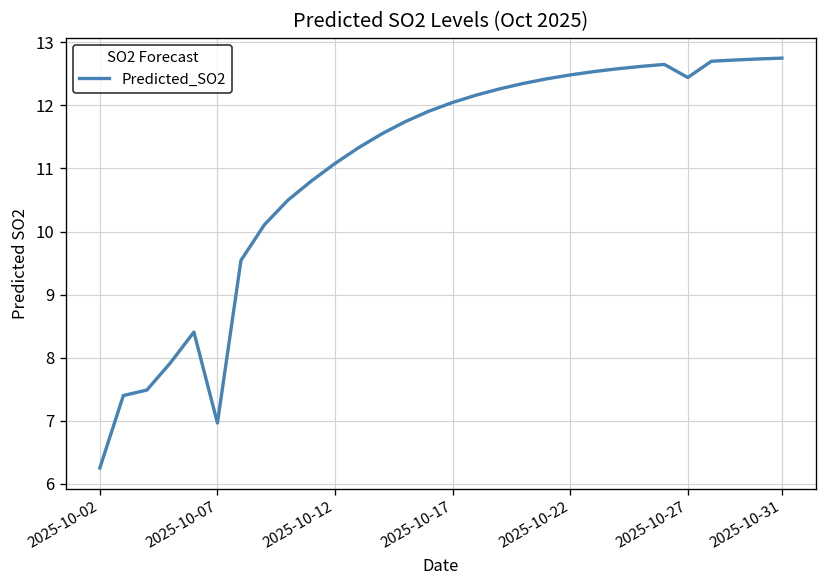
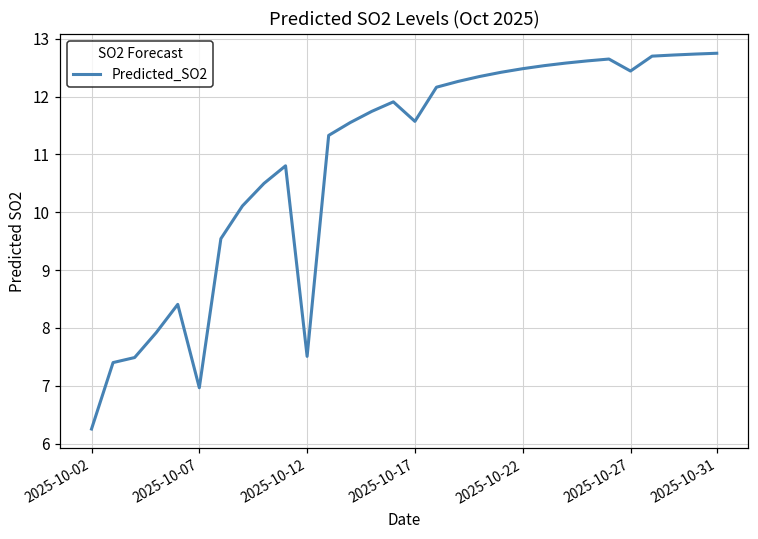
2025-10-12: 11.1 -> 7.5
2025-10-17: 12.0 -> 11.6
